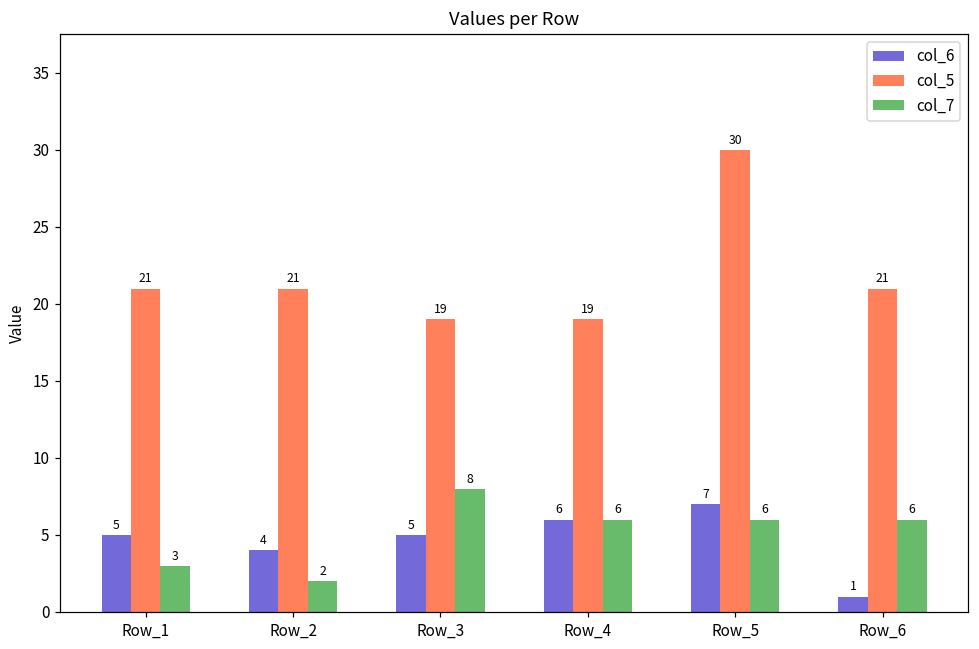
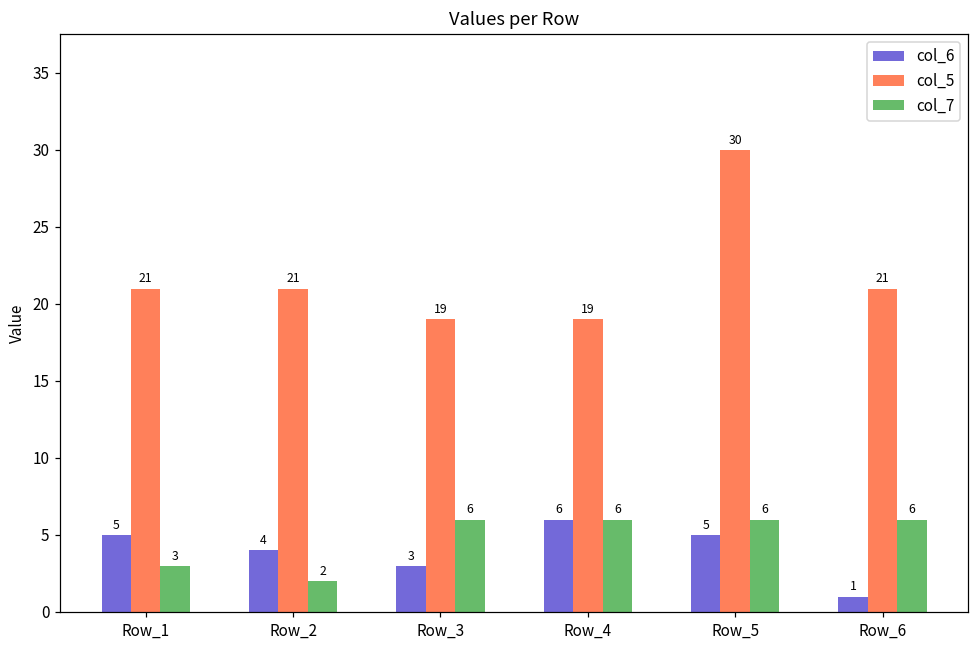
col_6, Row_3: 5 -> 3
col_7, Row_3: 8 -> 6
col_6, Row_5: 7 -> 5
